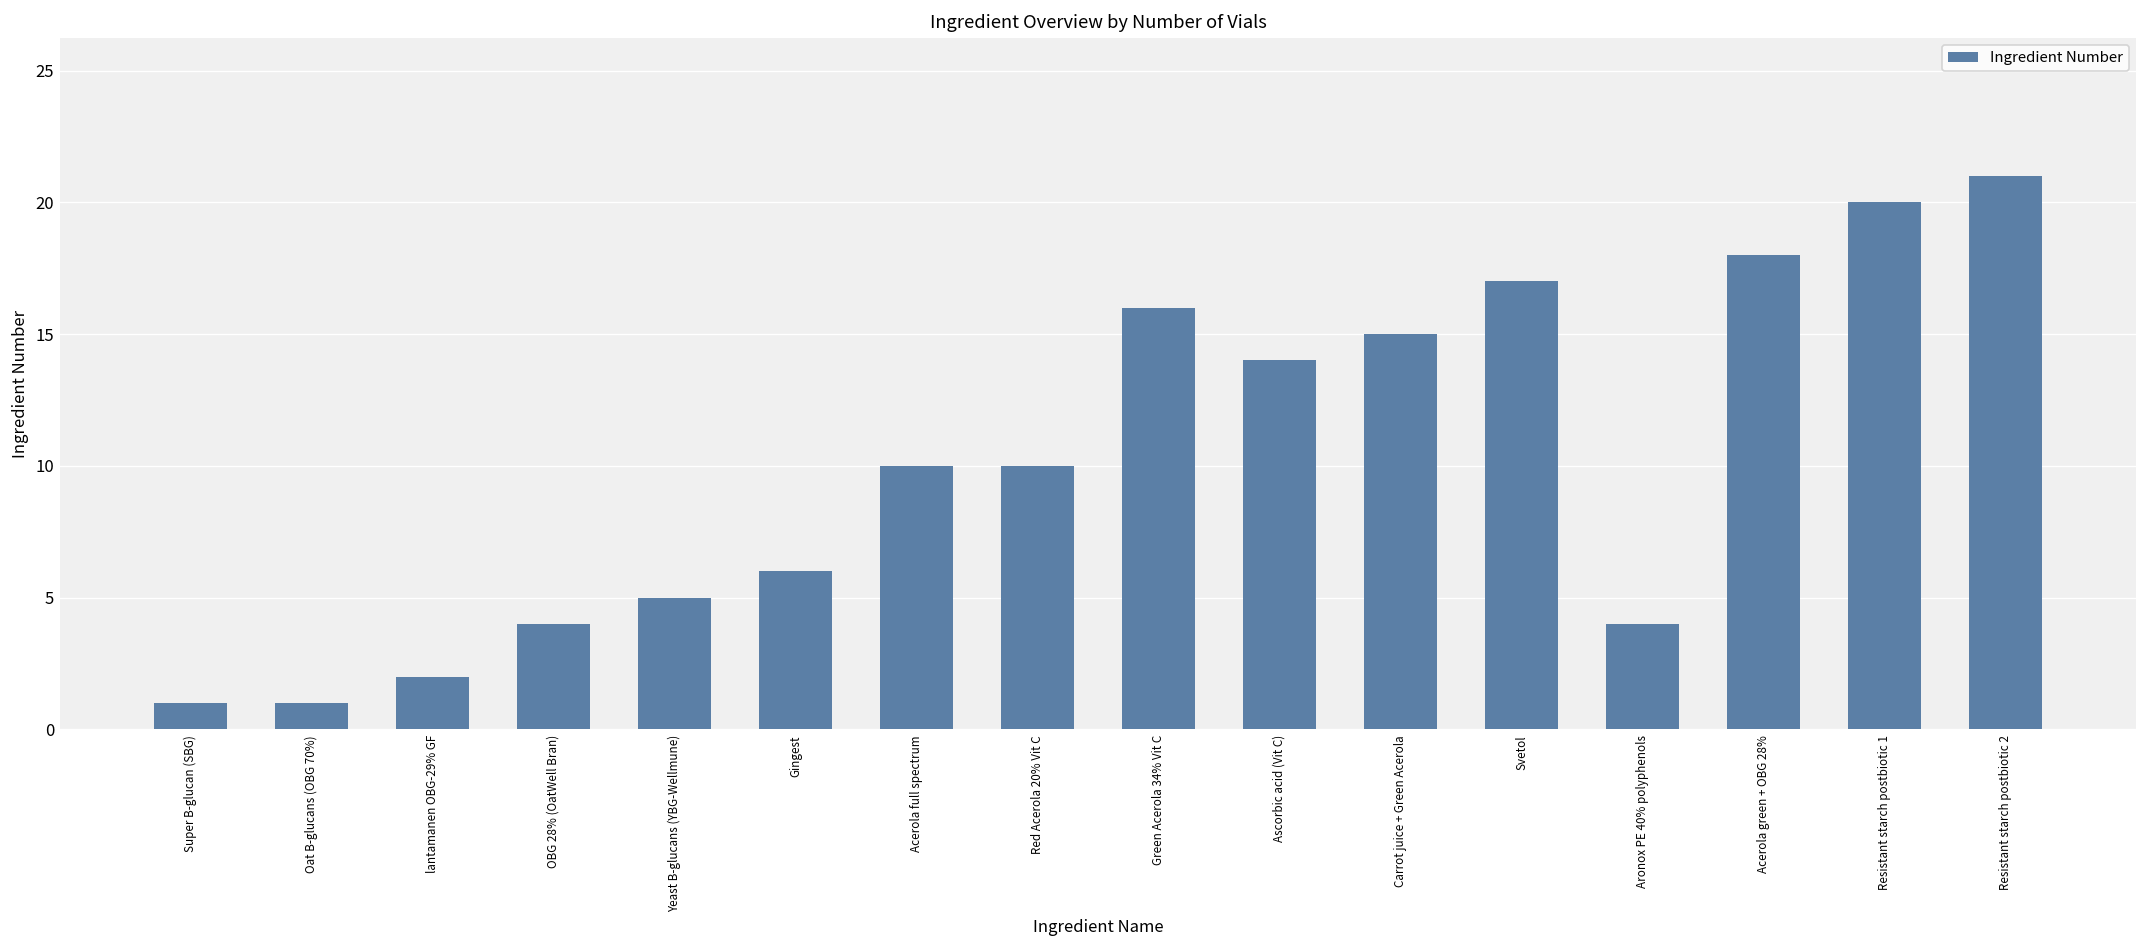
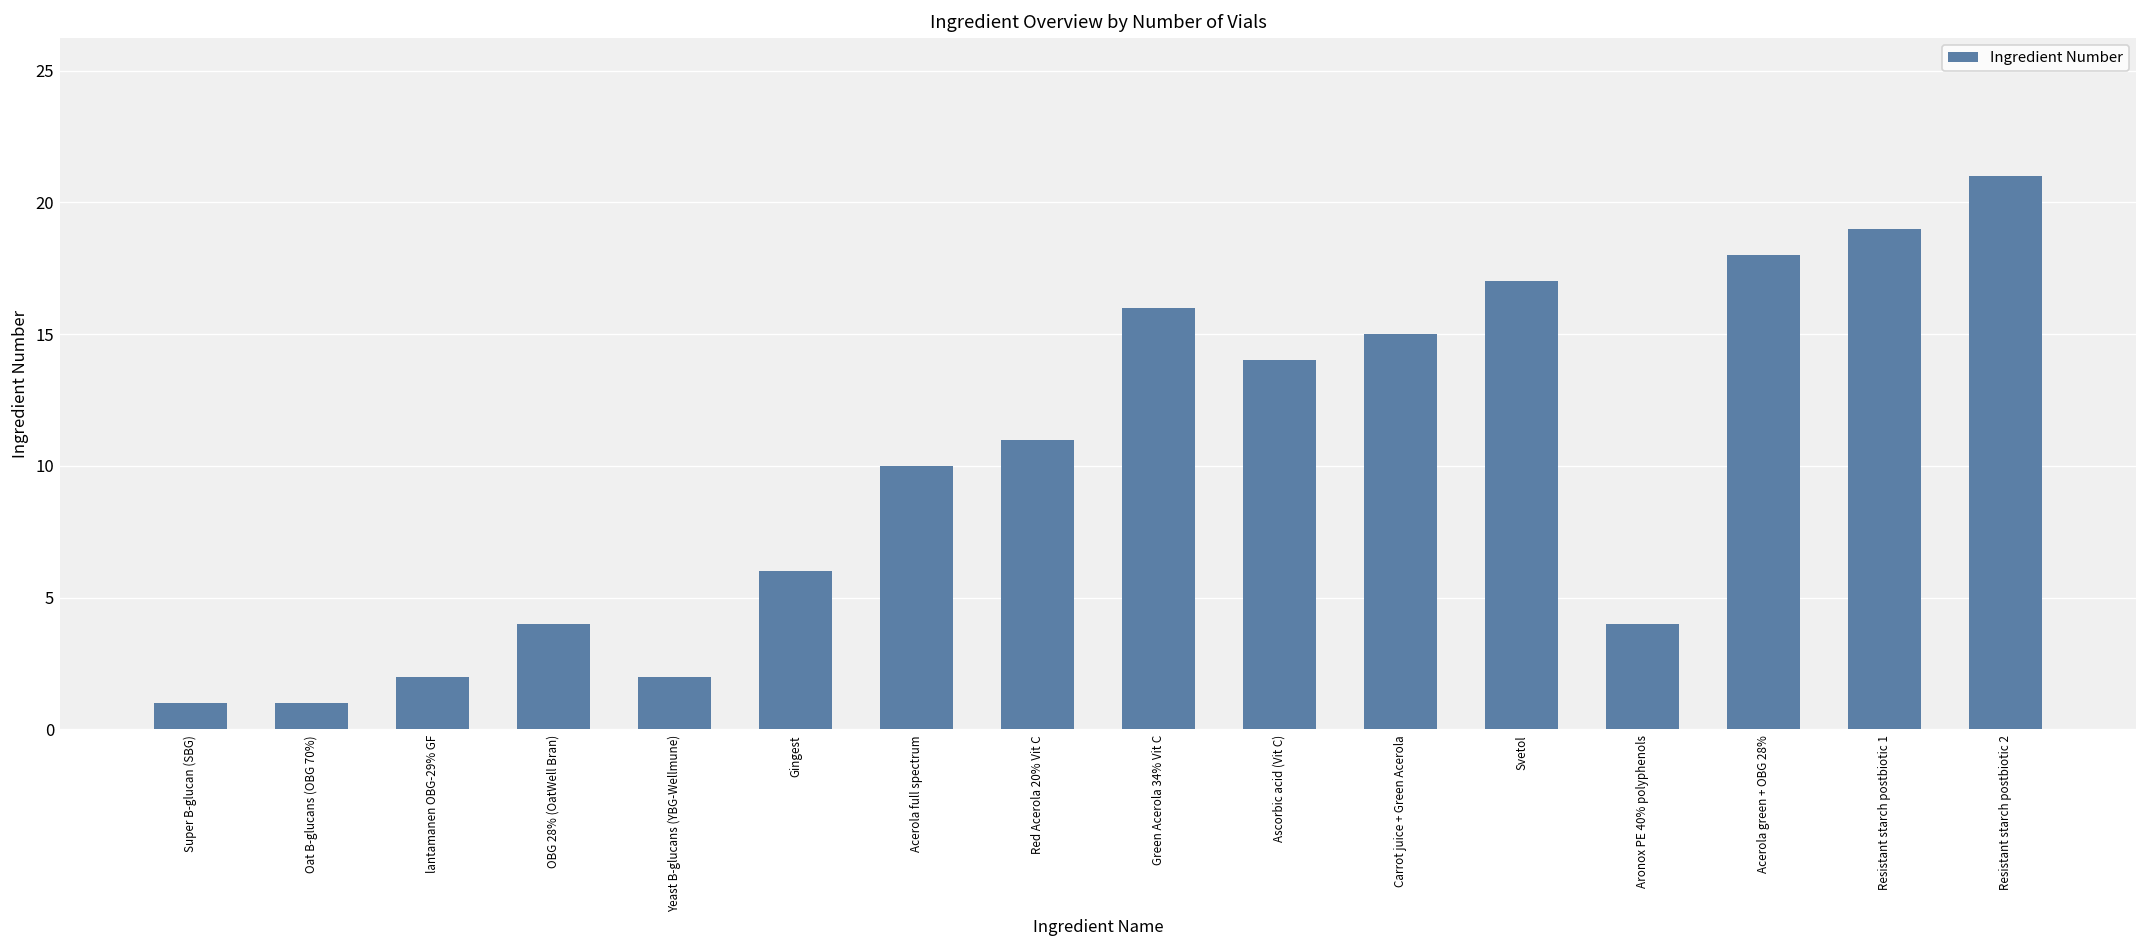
Yeast B-glucans (YBG-Wellmune): 5 -> 2
Red Acerola 20% Vit C: 10 -> 11
Resistant starch postbiotic 1: 20 -> 19
